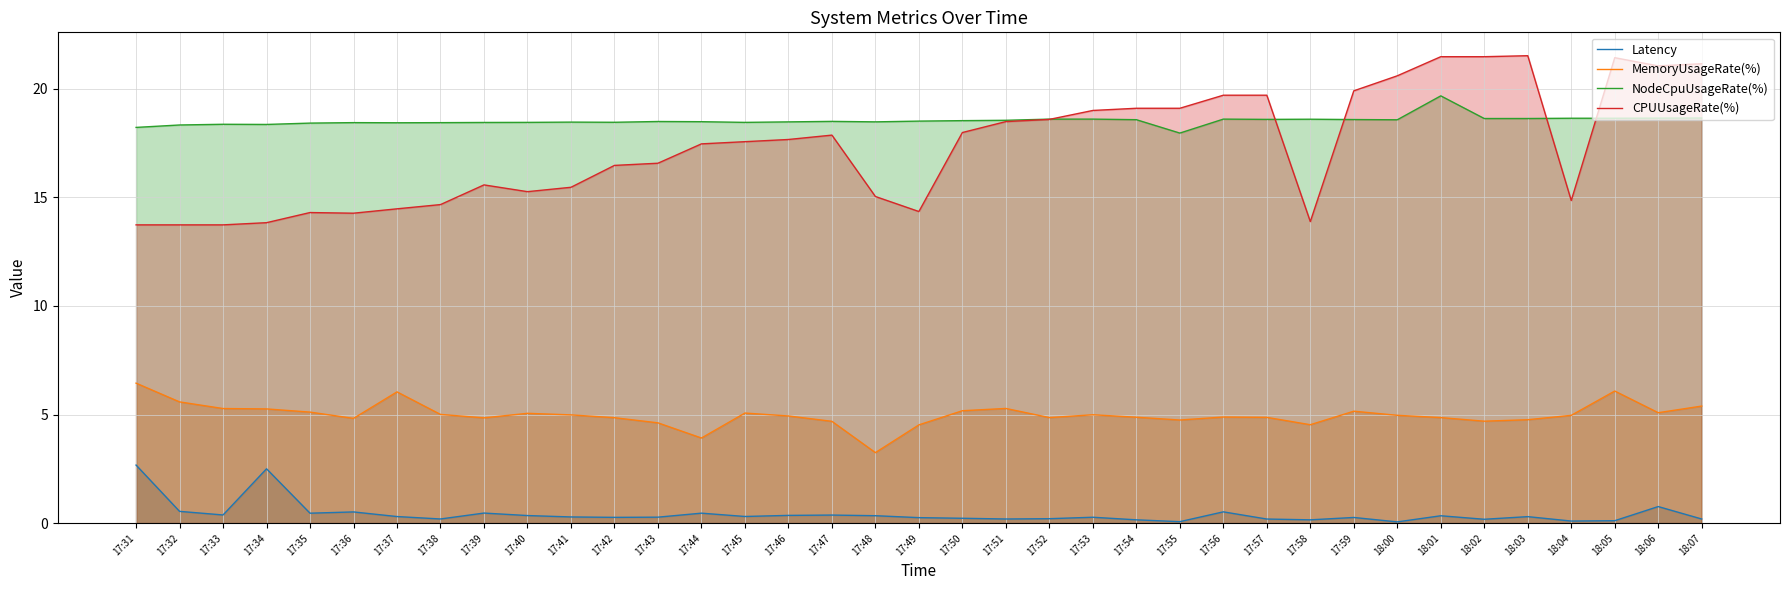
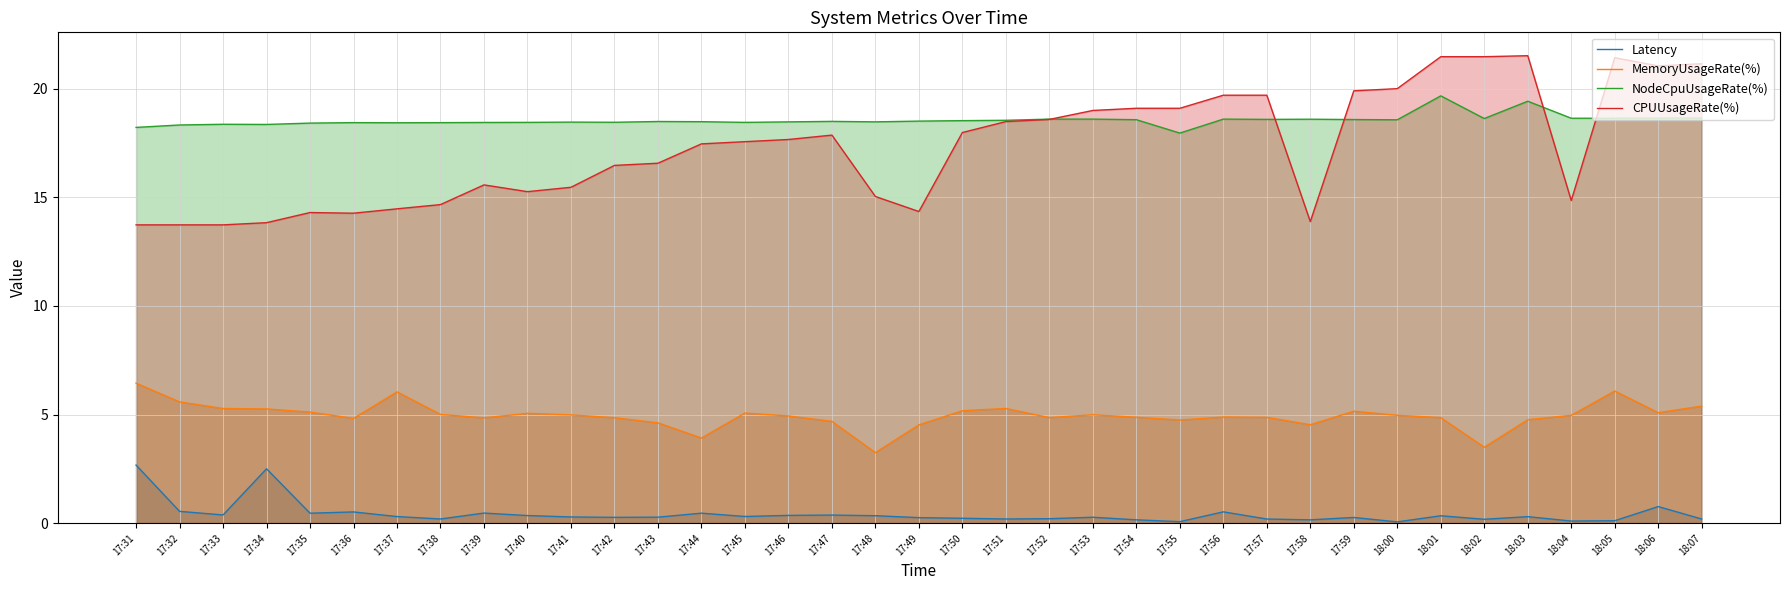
CPUUsageRate(%), 18:00: 20.6 -> 20.0
MemoryUsageRate(%), 18:02: 4.7 -> 3.5
NodeCpuUsageRate(%), 18:03: 18.6 -> 19.4
